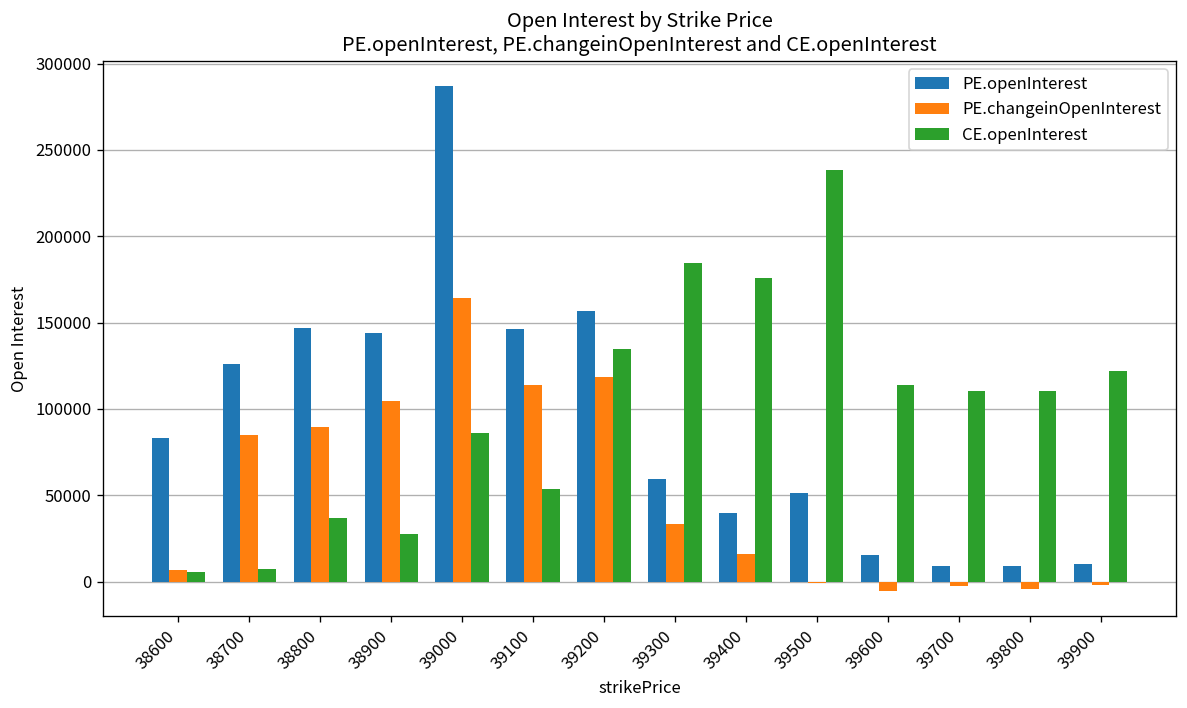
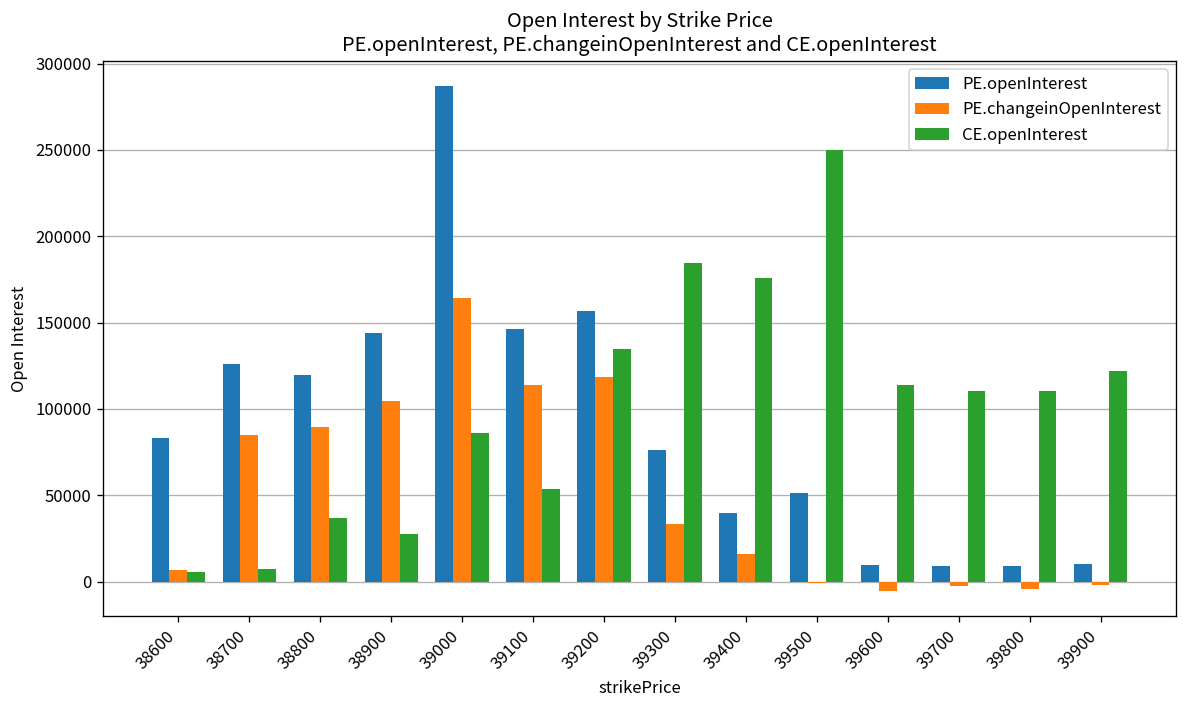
PE.openInterest, 38800: 147000 -> 120000
PE.openInterest, 39300: 60000 -> 76000
CE.openInterest, 39500: 238000 -> 250000
PE.openInterest, 39600: 15000 -> 10000
